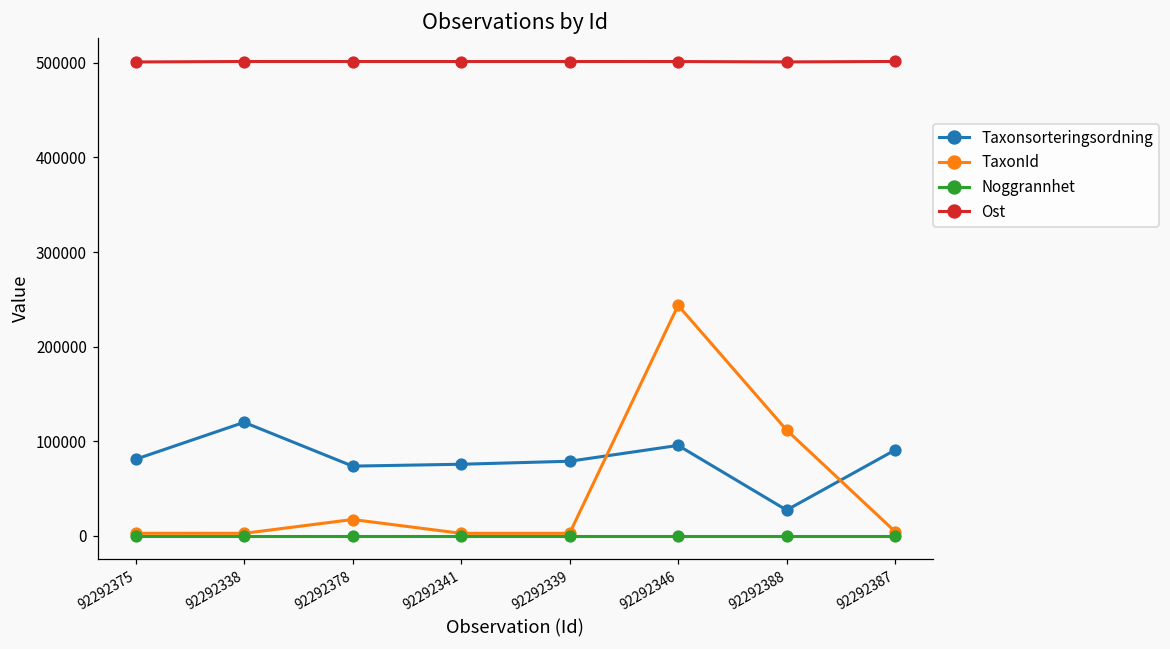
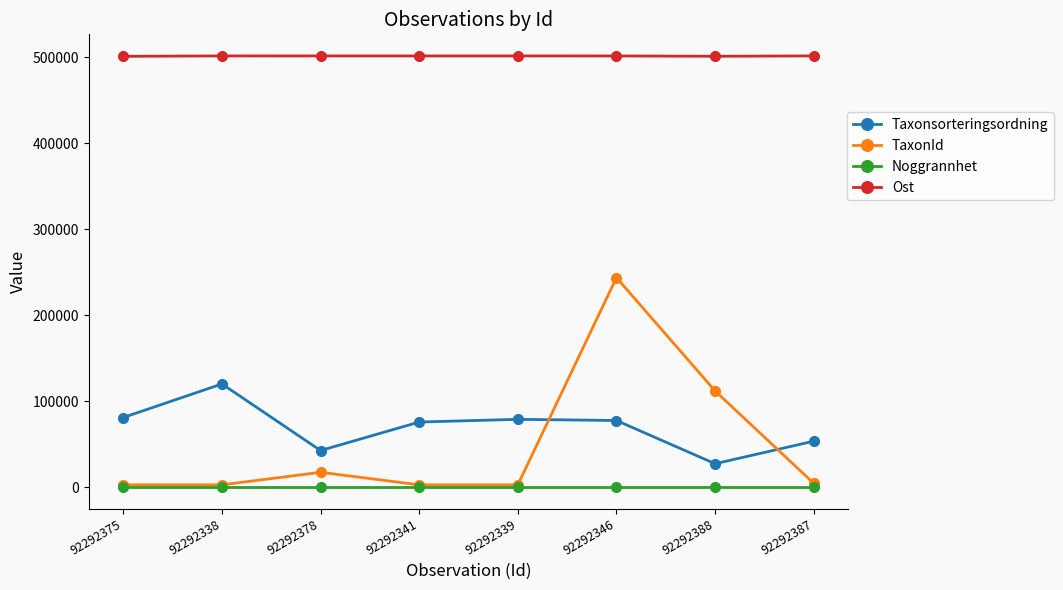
Taxonsorteringsordning, 92292378: 70000 -> 40000
Taxonsorteringsordning, 92292346: 100000 -> 80000
Taxonsorteringsordning, 92292387: 90000 -> 50000
